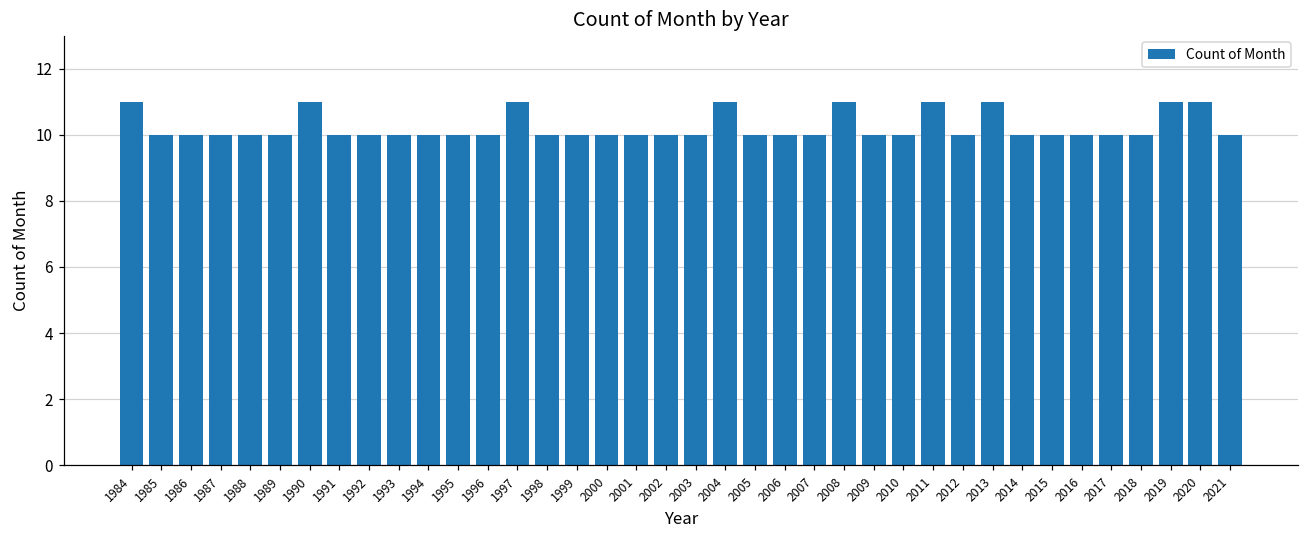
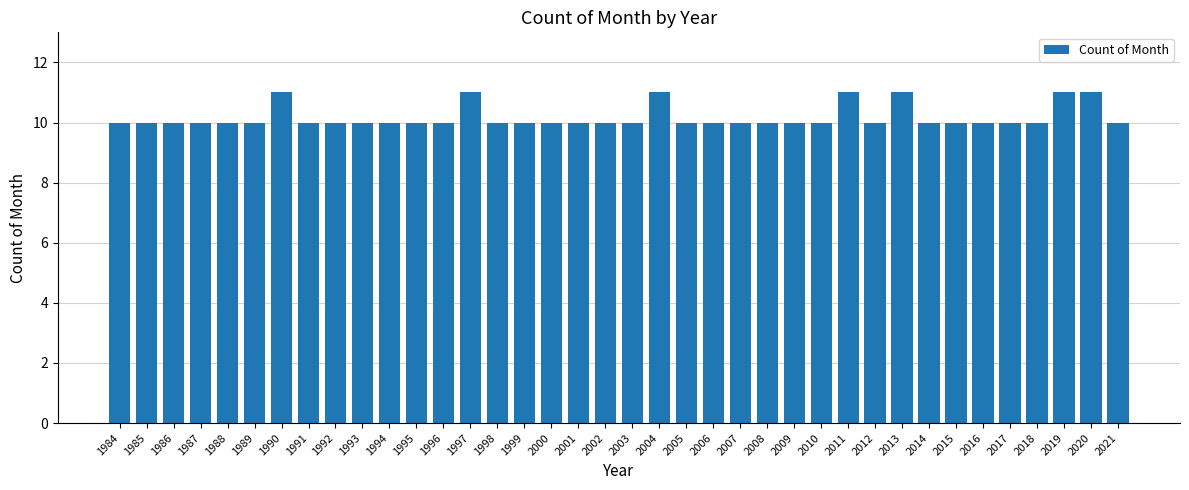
1984: 11 -> 10
2008: 11 -> 10
